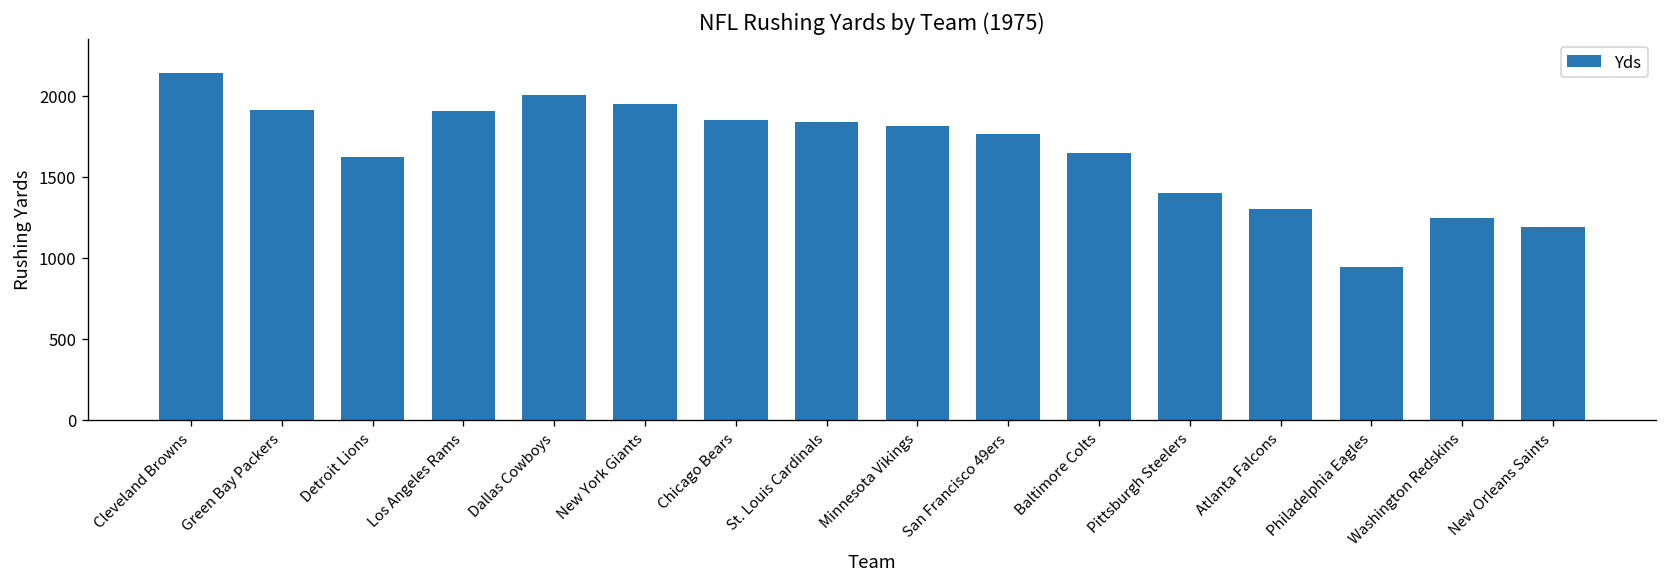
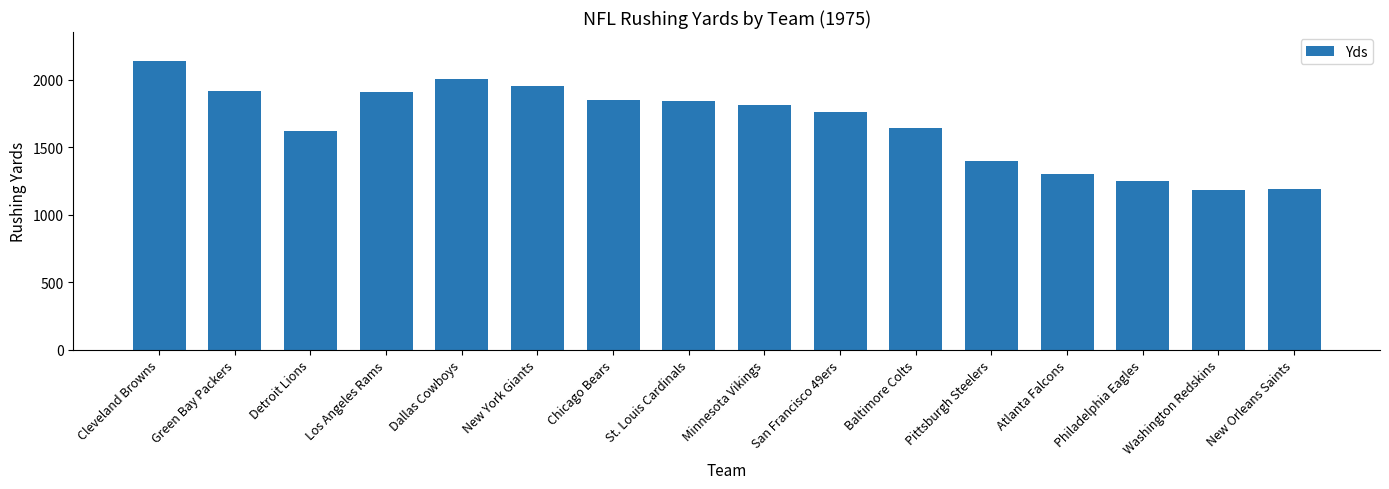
Philadelphia Eagles: 940 -> 1250
Washington Redskins: 1250 -> 1180
